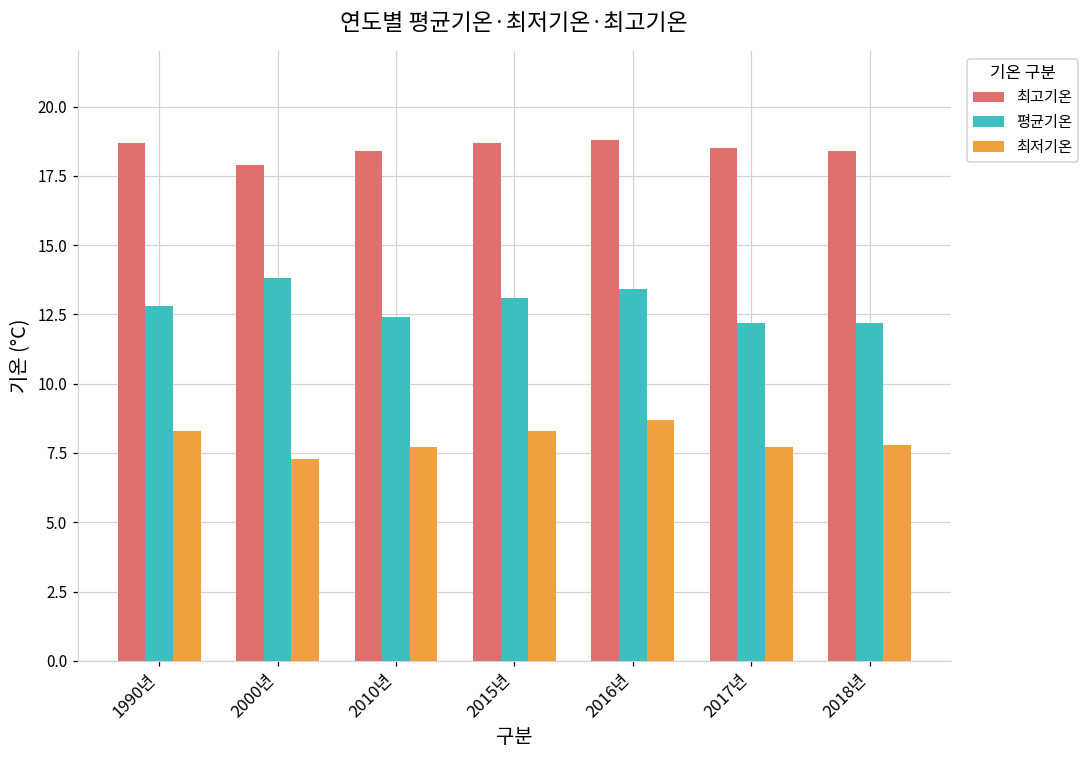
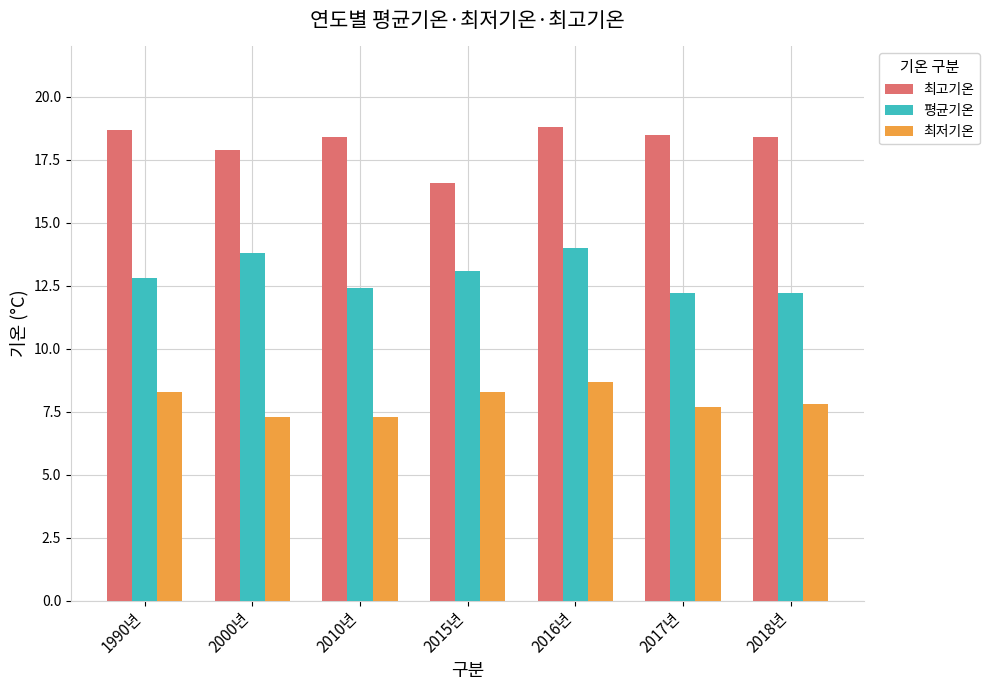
최저기온, 2010년: 7.7 -> 7.3
최고기온, 2015년: 18.7 -> 16.6
평균기온, 2016년: 13.4 -> 14.0
